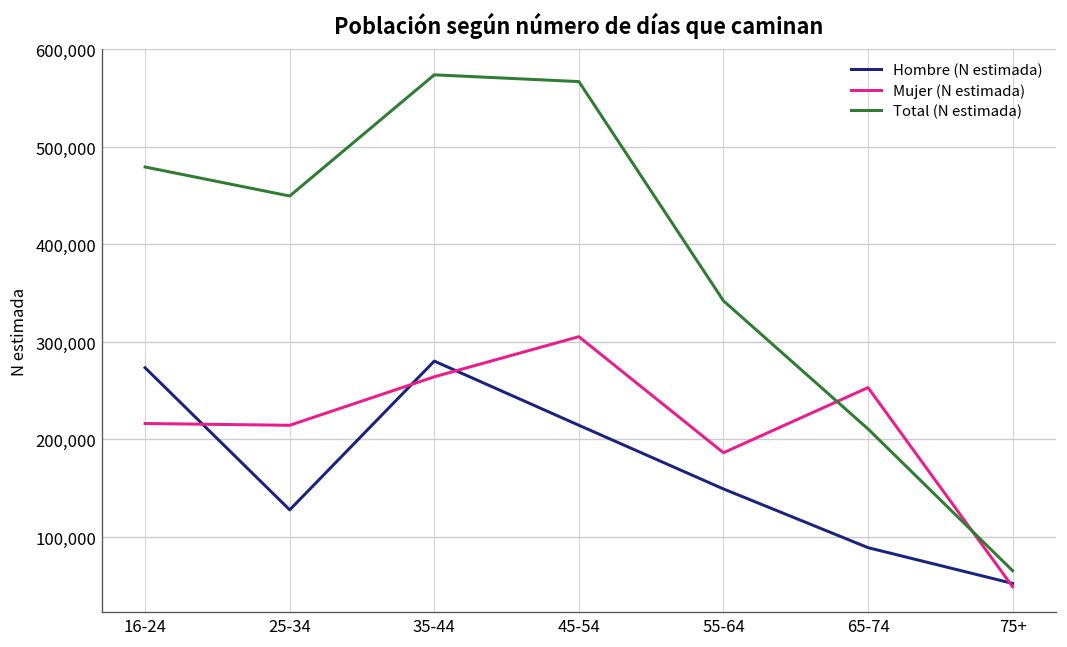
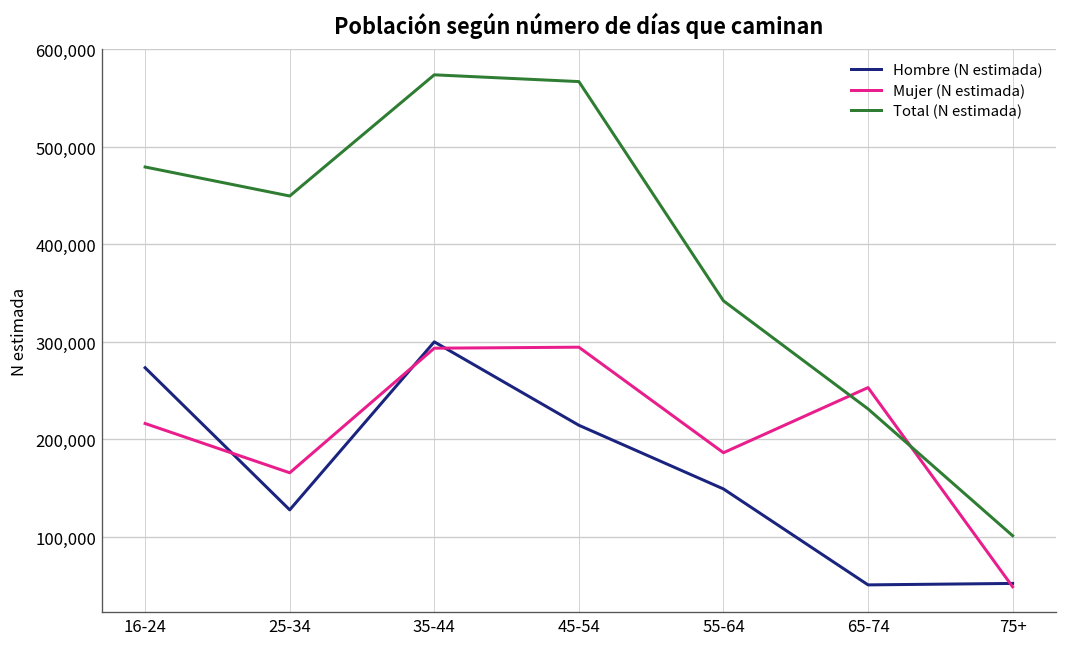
Mujer (N estimada), 25-34: 210,000 -> 170,000
Hombre (N estimada), 35-44: 280,000 -> 300,000
Mujer (N estimada), 35-44: 260,000 -> 290,000
Mujer (N estimada), 45-54: 310,000 -> 290,000
Hombre (N estimada), 65-74: 90,000 -> 50,000
Total (N estimada), 65-74: 210,000 -> 230,000
Total (N estimada), 75+: 70,000 -> 100,000
